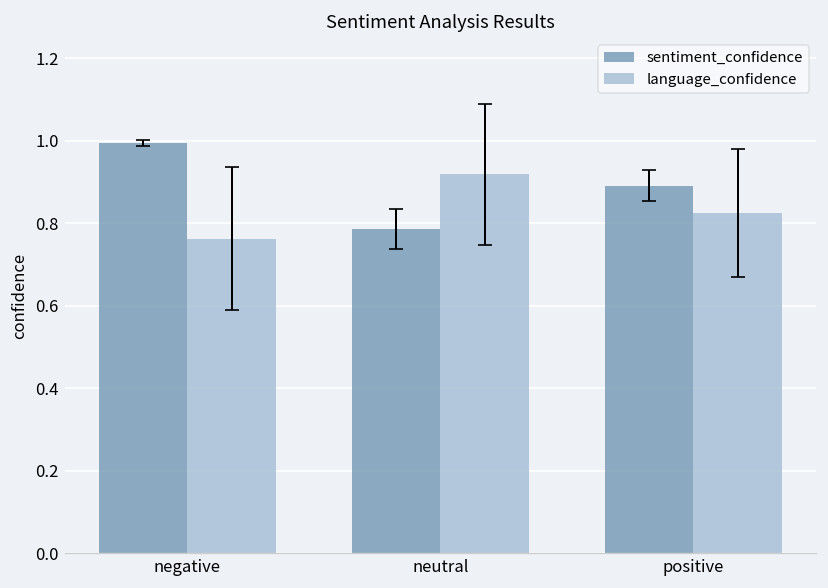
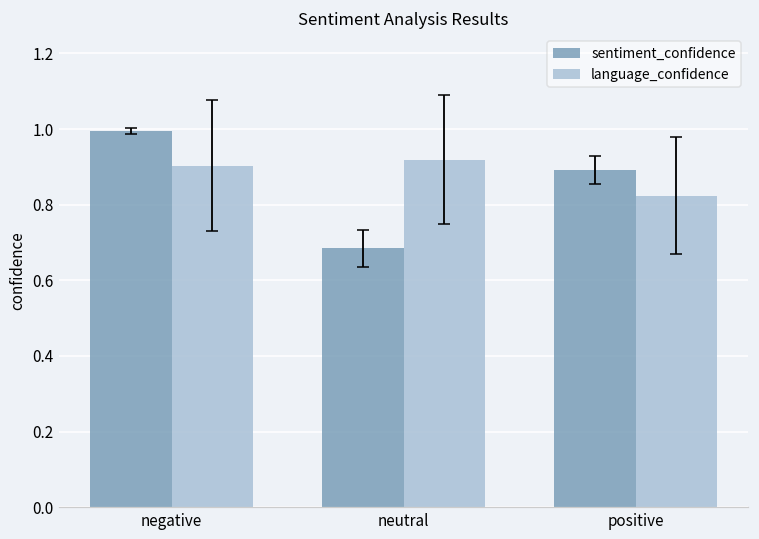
language_confidence, negative: 0.76 -> 0.90
sentiment_confidence, neutral: 0.79 -> 0.68
